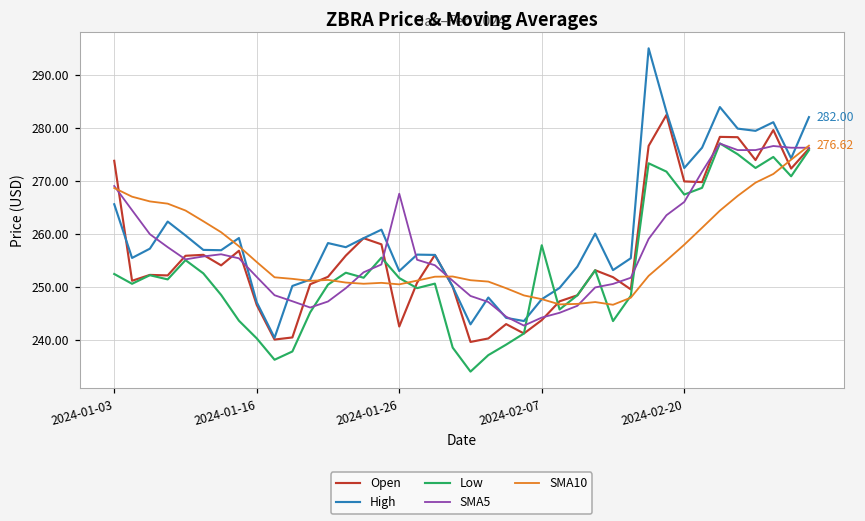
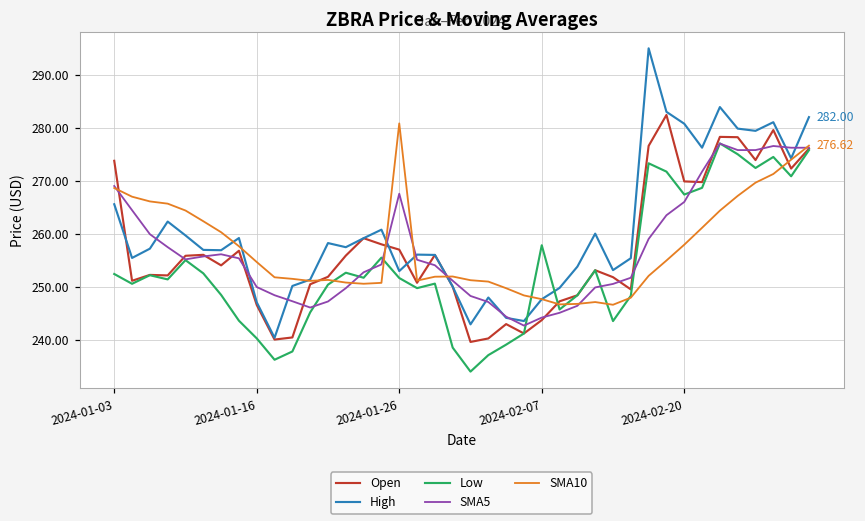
SMA5, 2024-01-16: 252 -> 250
Open, 2024-01-26: 242 -> 257
SMA10, 2024-01-26: 250 -> 281
High, 2024-02-20: 272 -> 281
